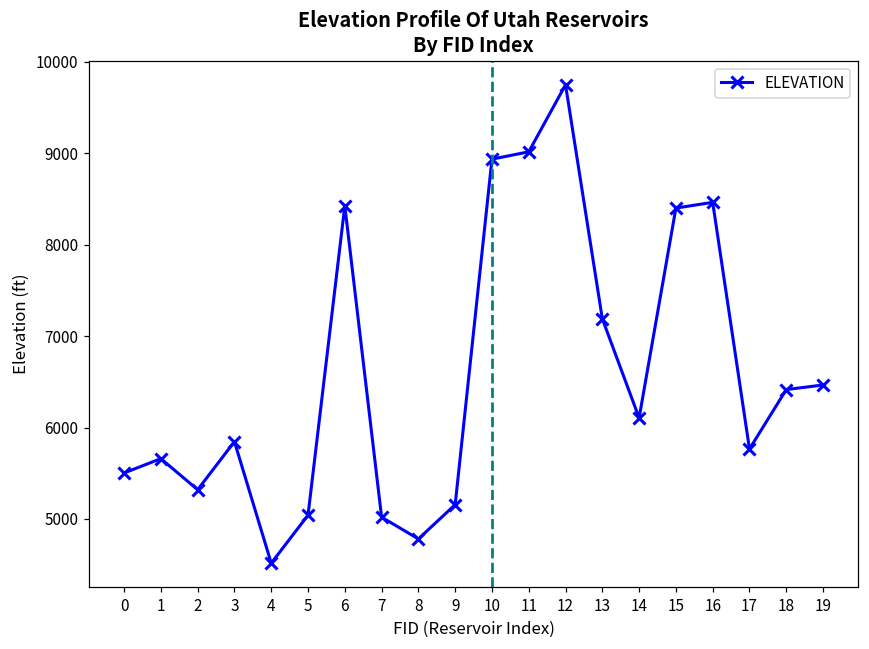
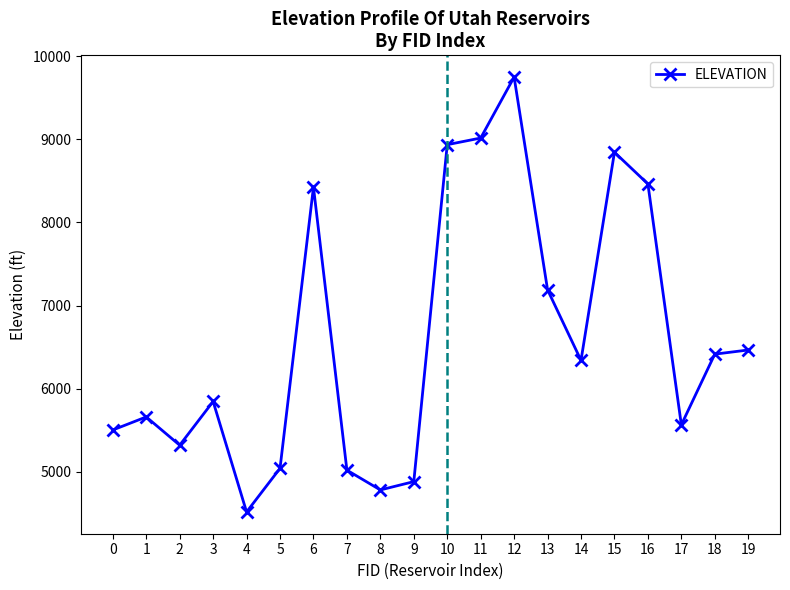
9: 5200 -> 4900
14: 6100 -> 6300
15: 8400 -> 8800
17: 5800 -> 5600
